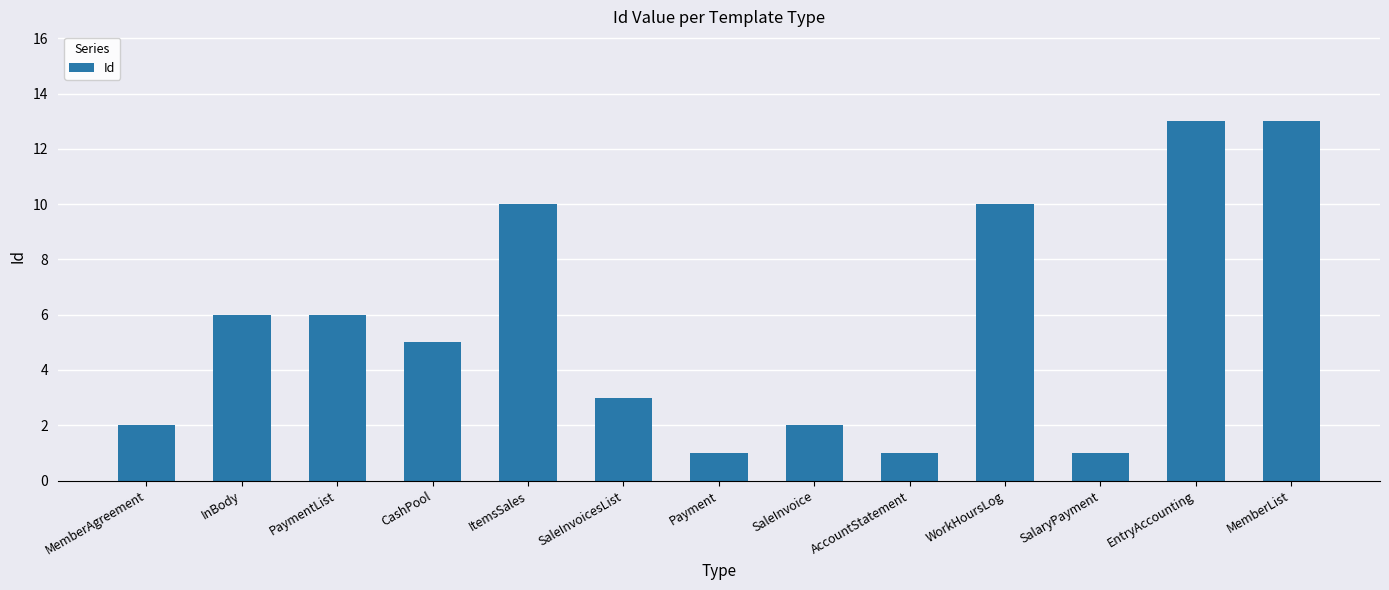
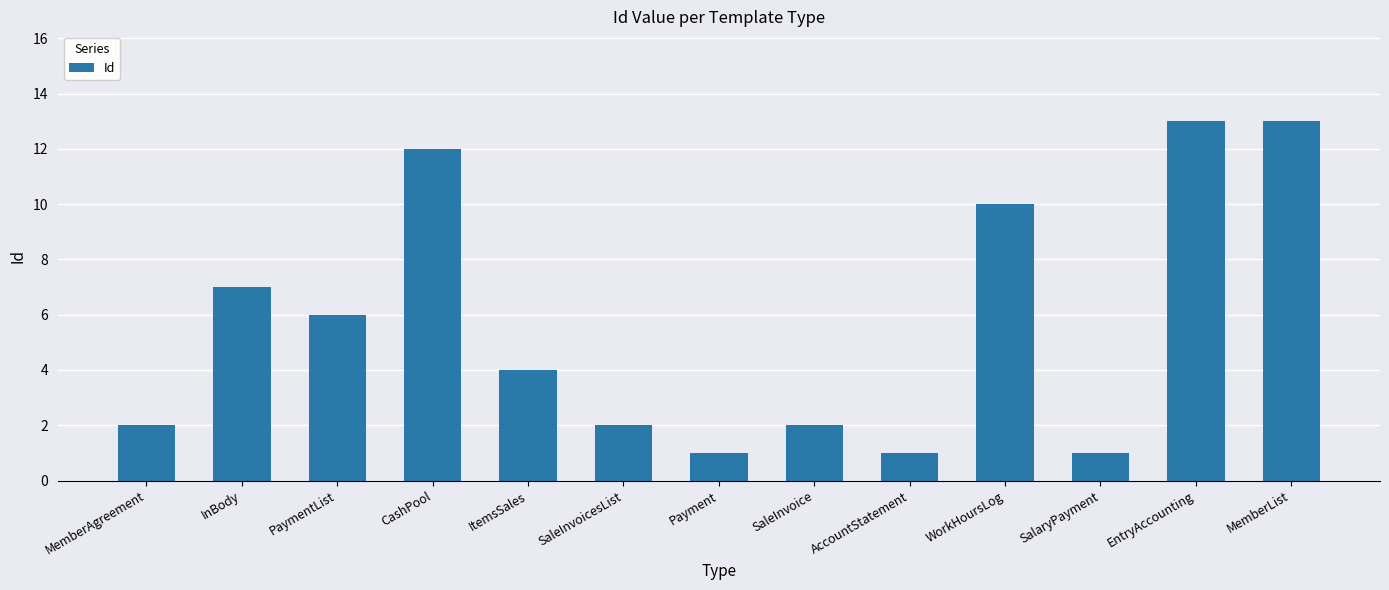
InBody: 6 -> 7
CashPool: 5 -> 12
ItemsSales: 10 -> 4
SaleInvoicesList: 3 -> 2
